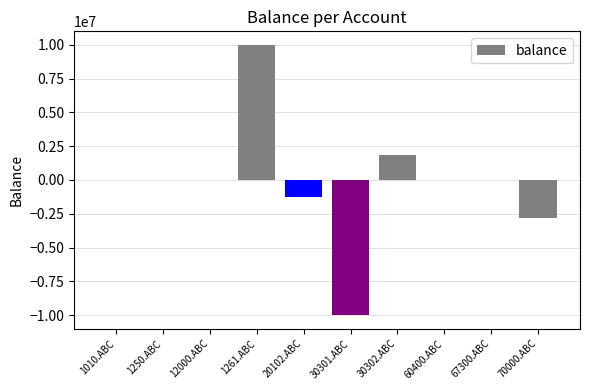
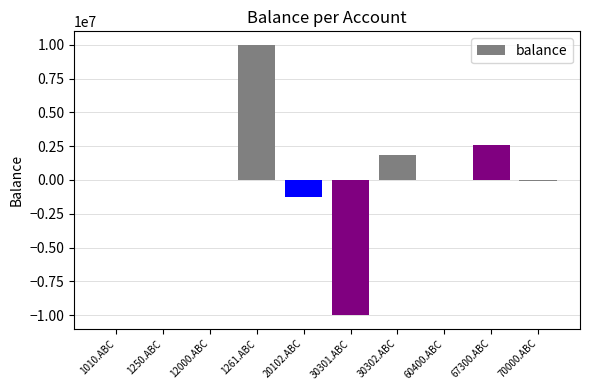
67300.ABC: 0 -> 2600000
70000.ABC: -2800000 -> -100000
